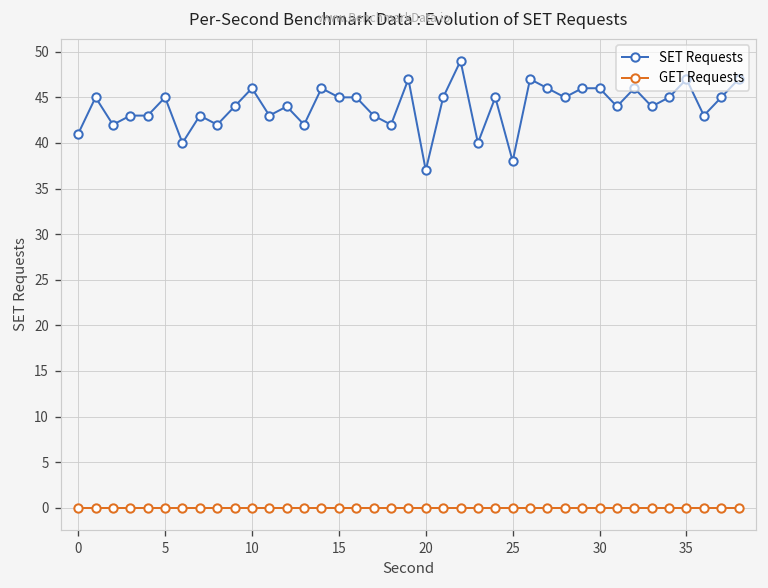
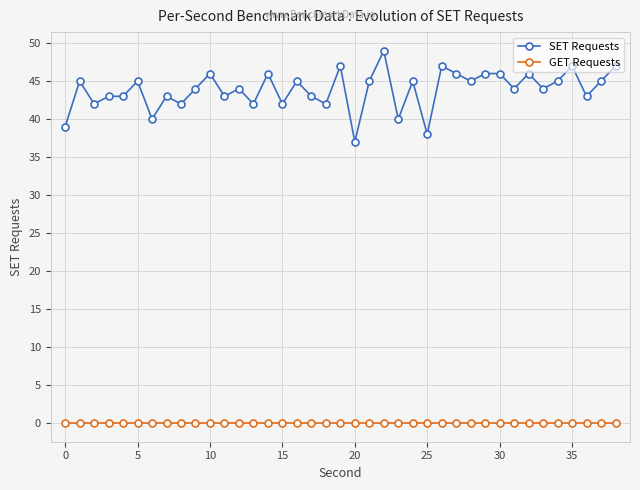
SET Requests, 0: 41 -> 39
SET Requests, 15: 45 -> 42
